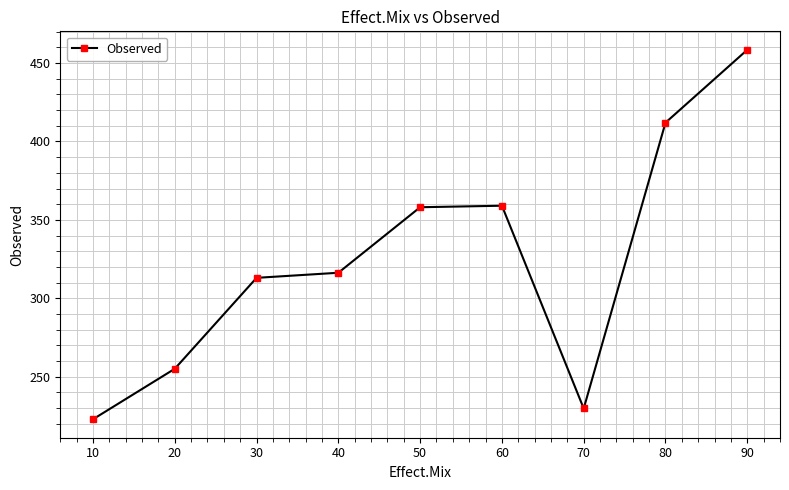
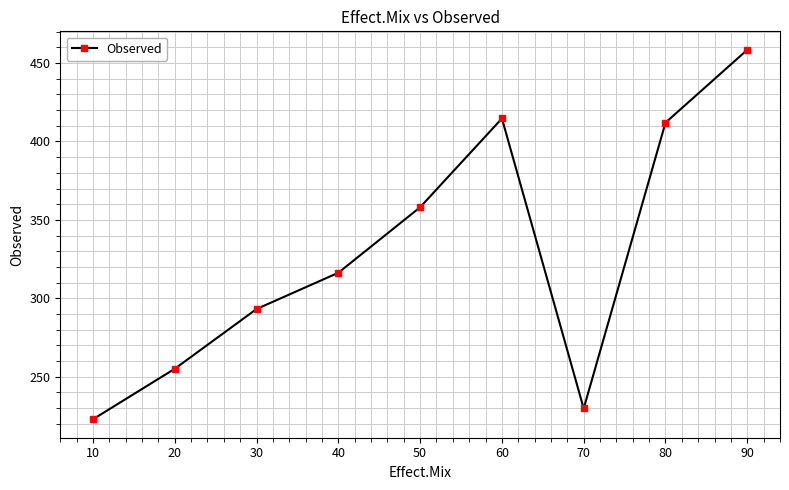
30: 313 -> 293
60: 359 -> 415
